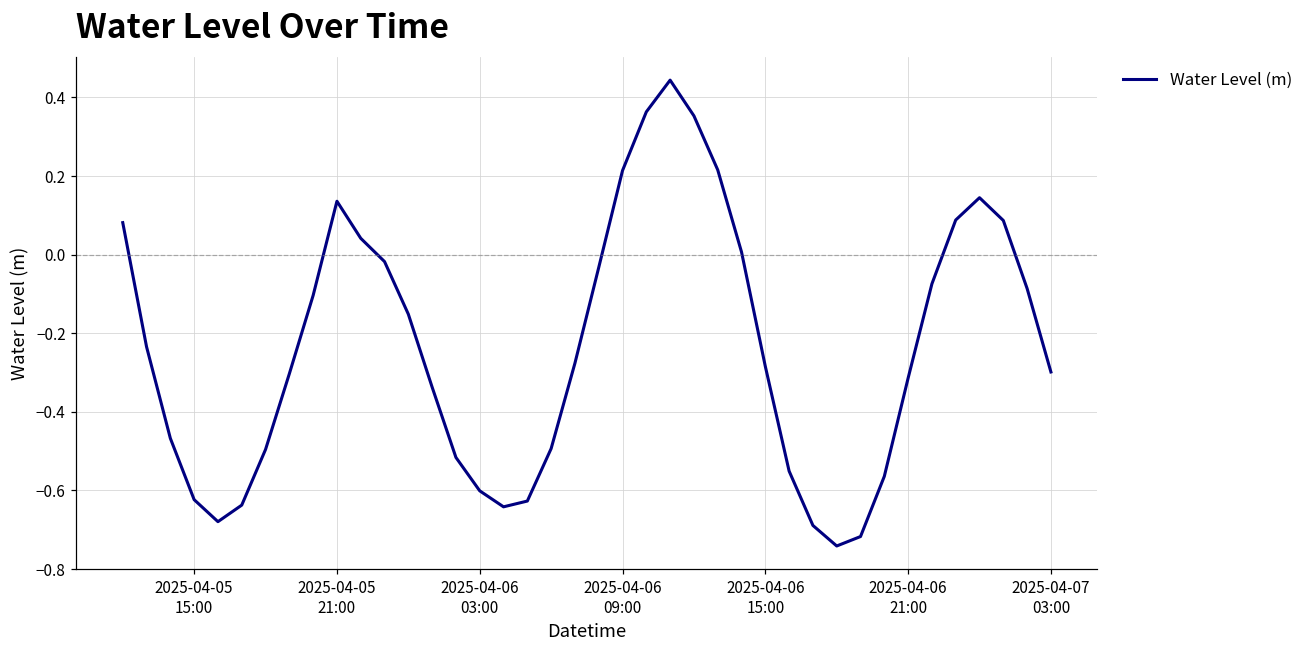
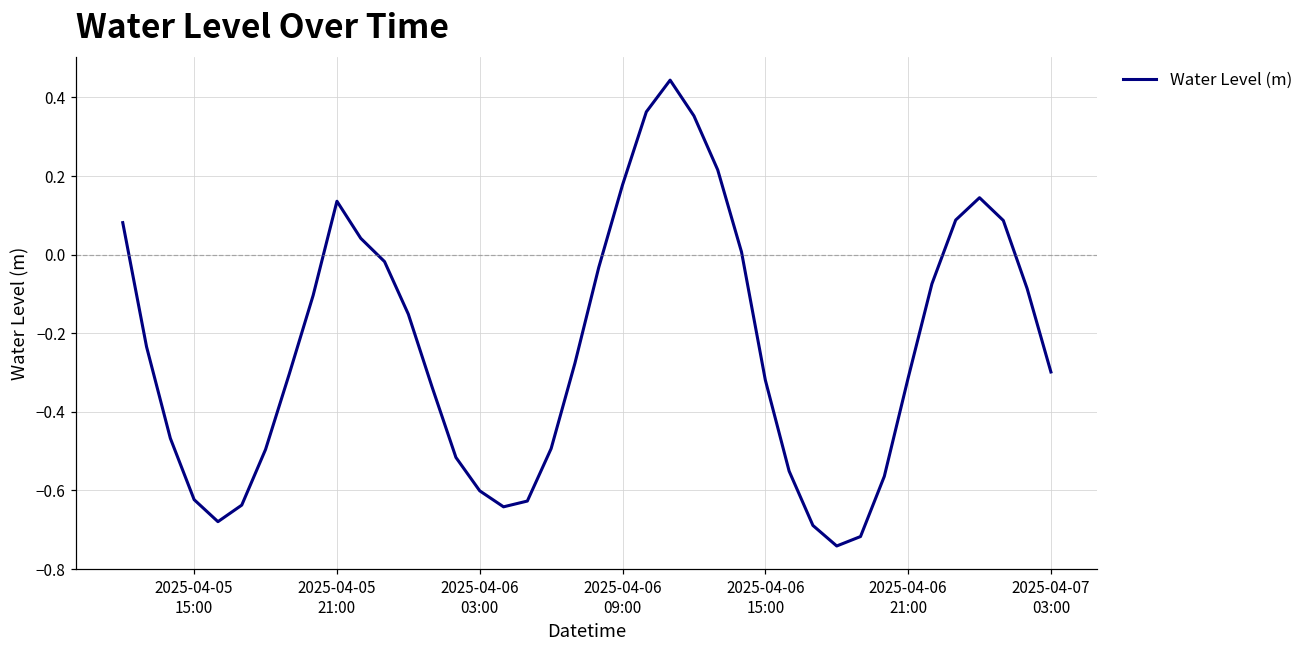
2025-04-06 09:00: 0.21 -> 0.18
2025-04-06 15:00: -0.28 -> -0.32
